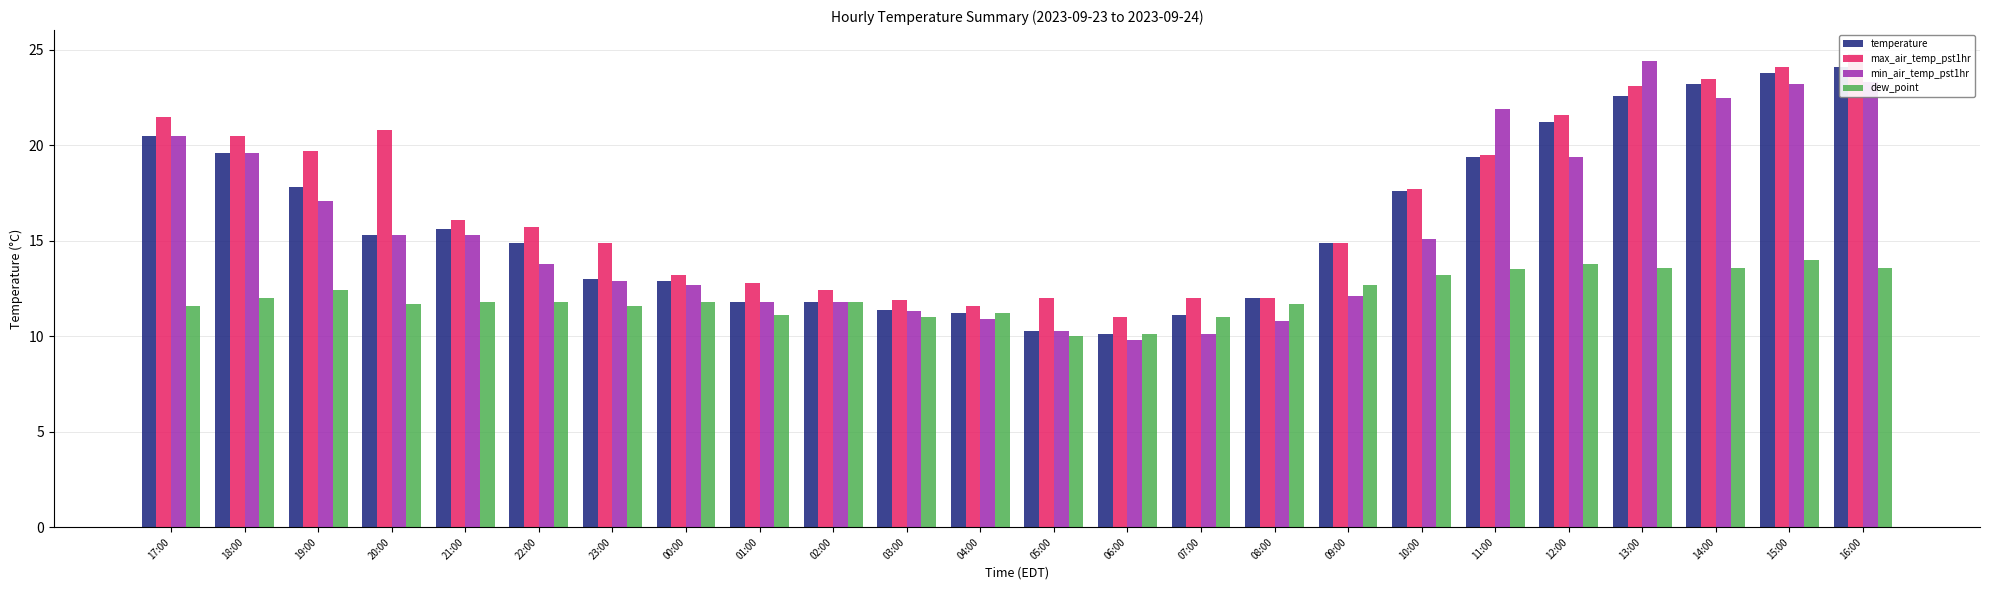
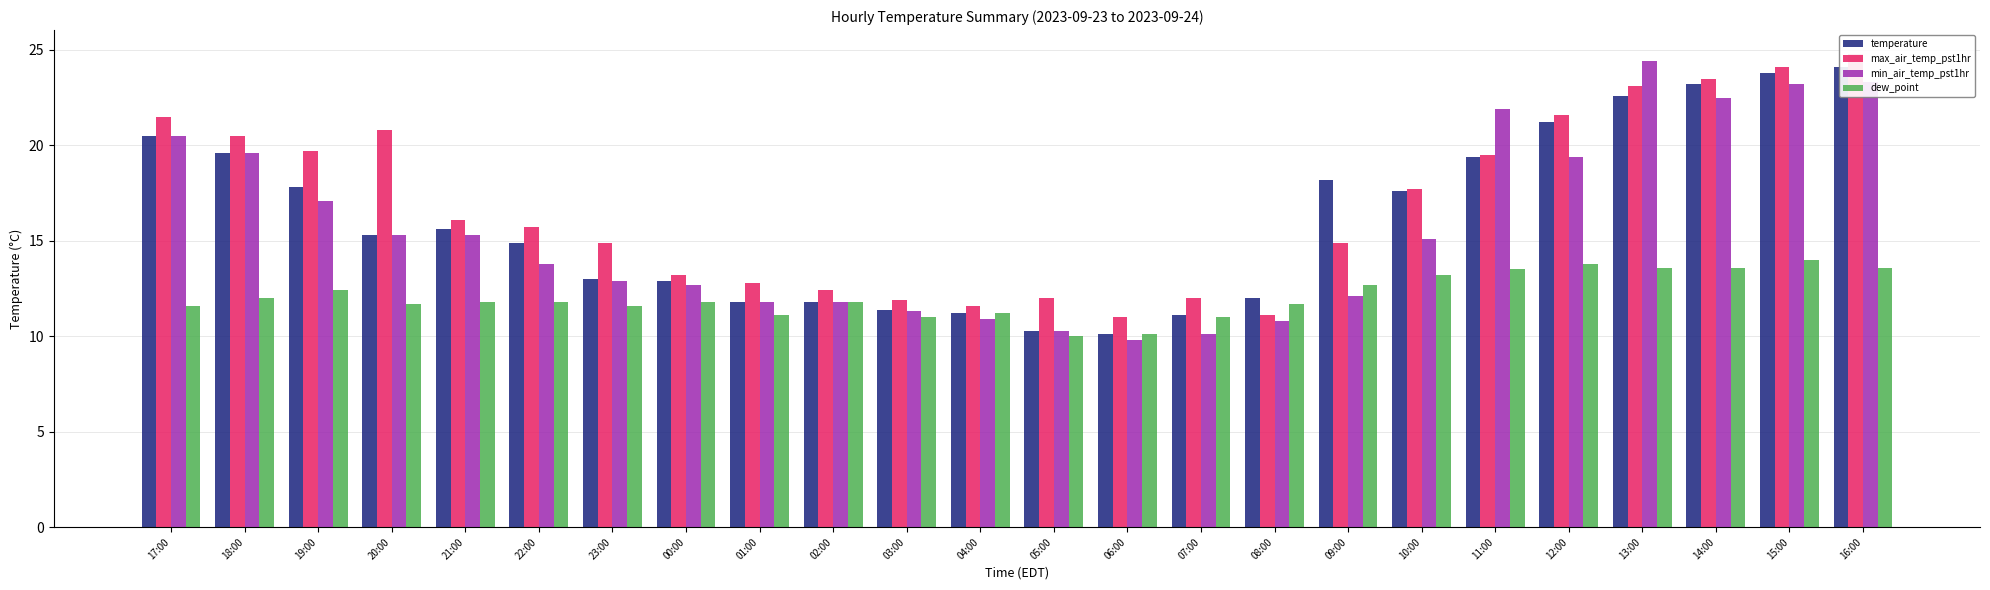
max_air_temp_pst1hr, 08:00: 12.0 -> 11.1
temperature, 09:00: 14.9 -> 18.2
